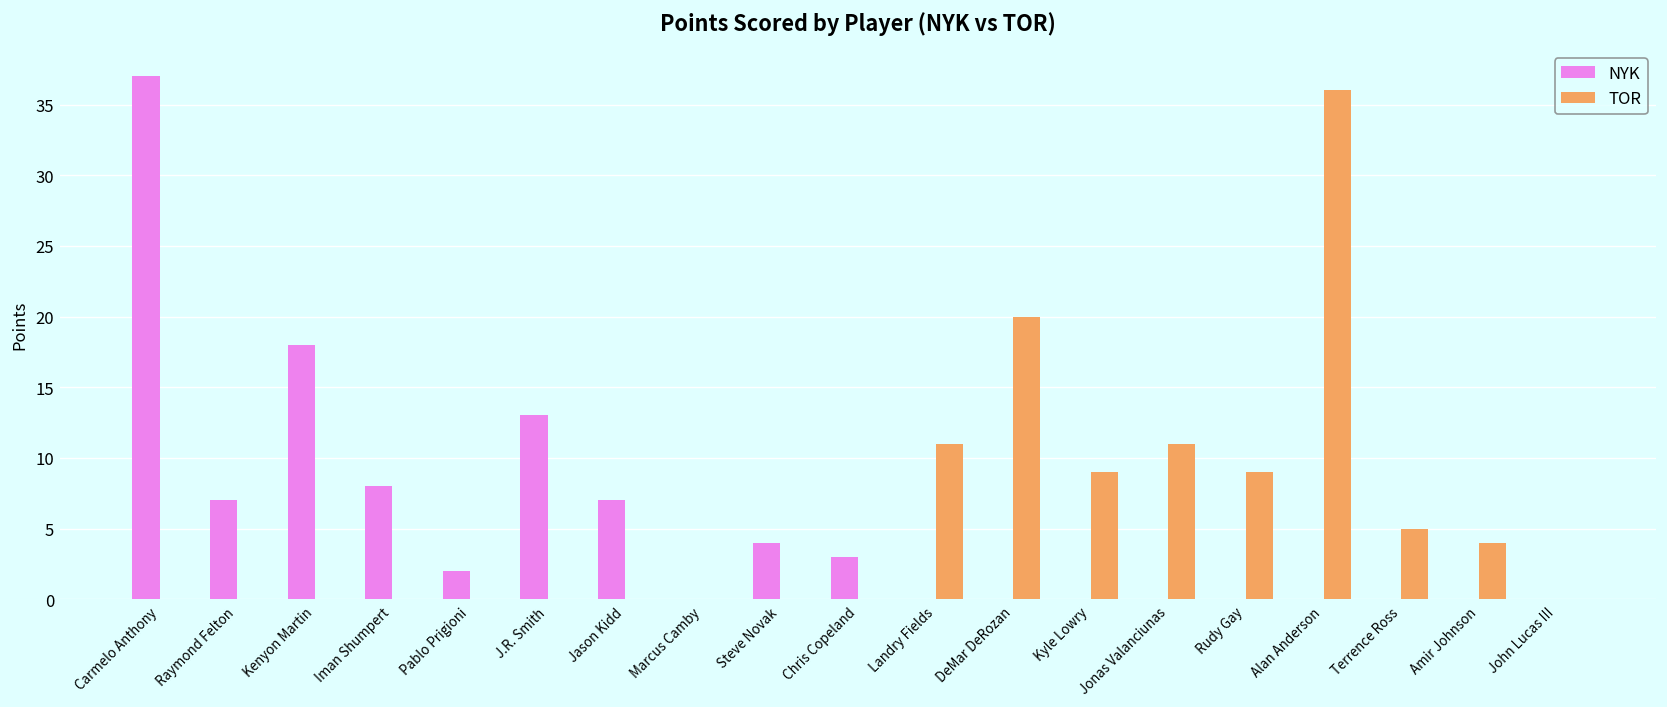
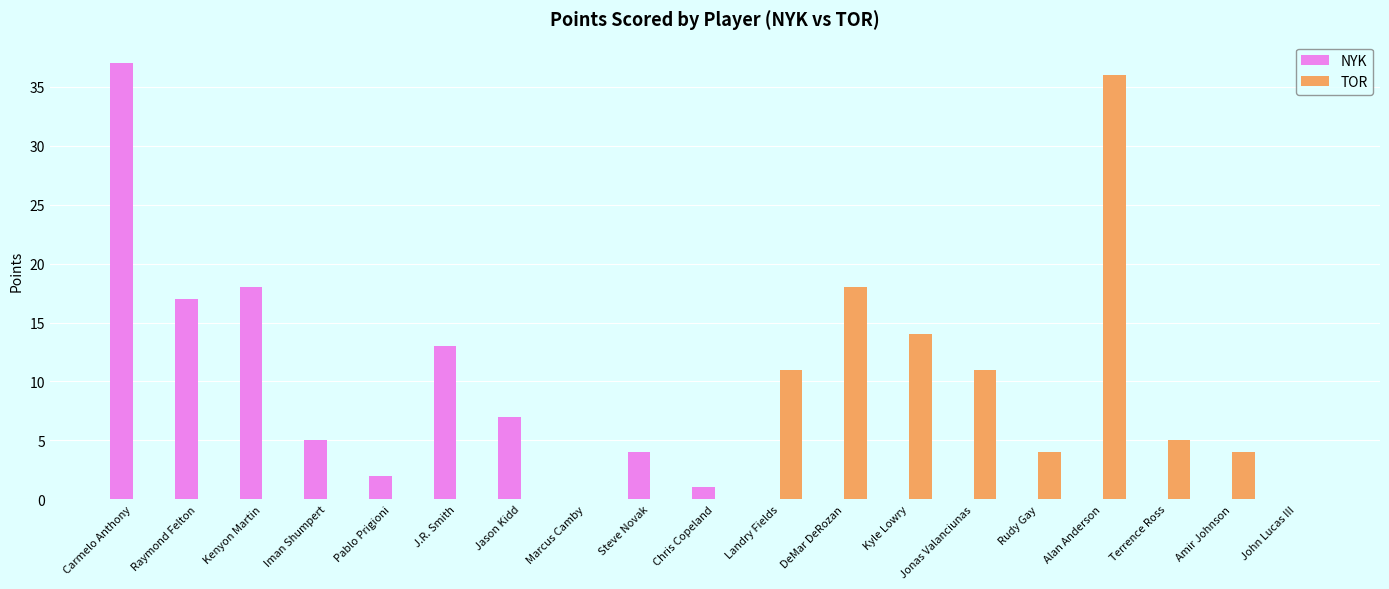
NYK, Raymond Felton: 7 -> 17
NYK, Iman Shumpert: 8 -> 5
NYK, Chris Copeland: 3 -> 1
TOR, DeMar DeRozan: 20 -> 18
TOR, Kyle Lowry: 9 -> 14
TOR, Rudy Gay: 9 -> 4
